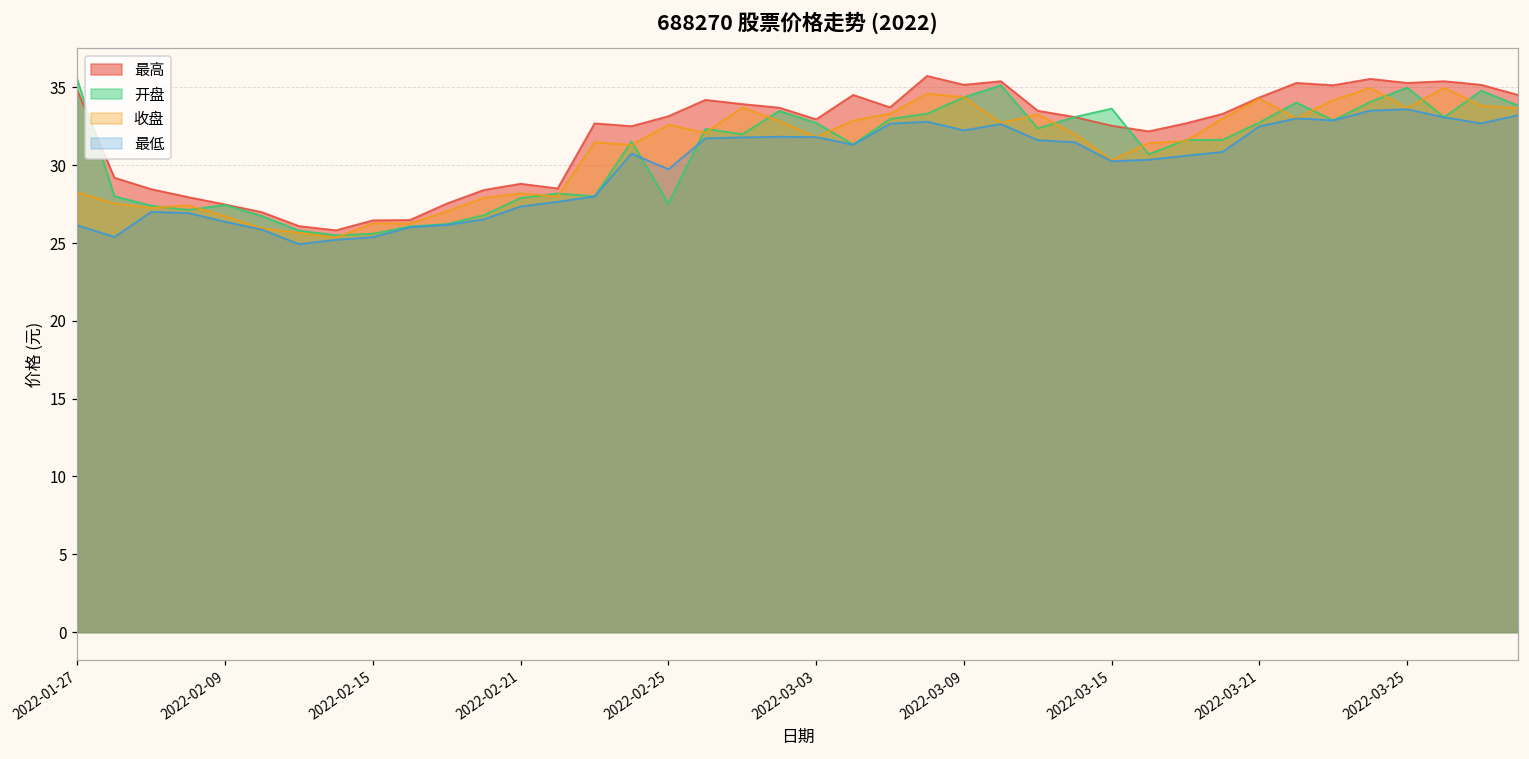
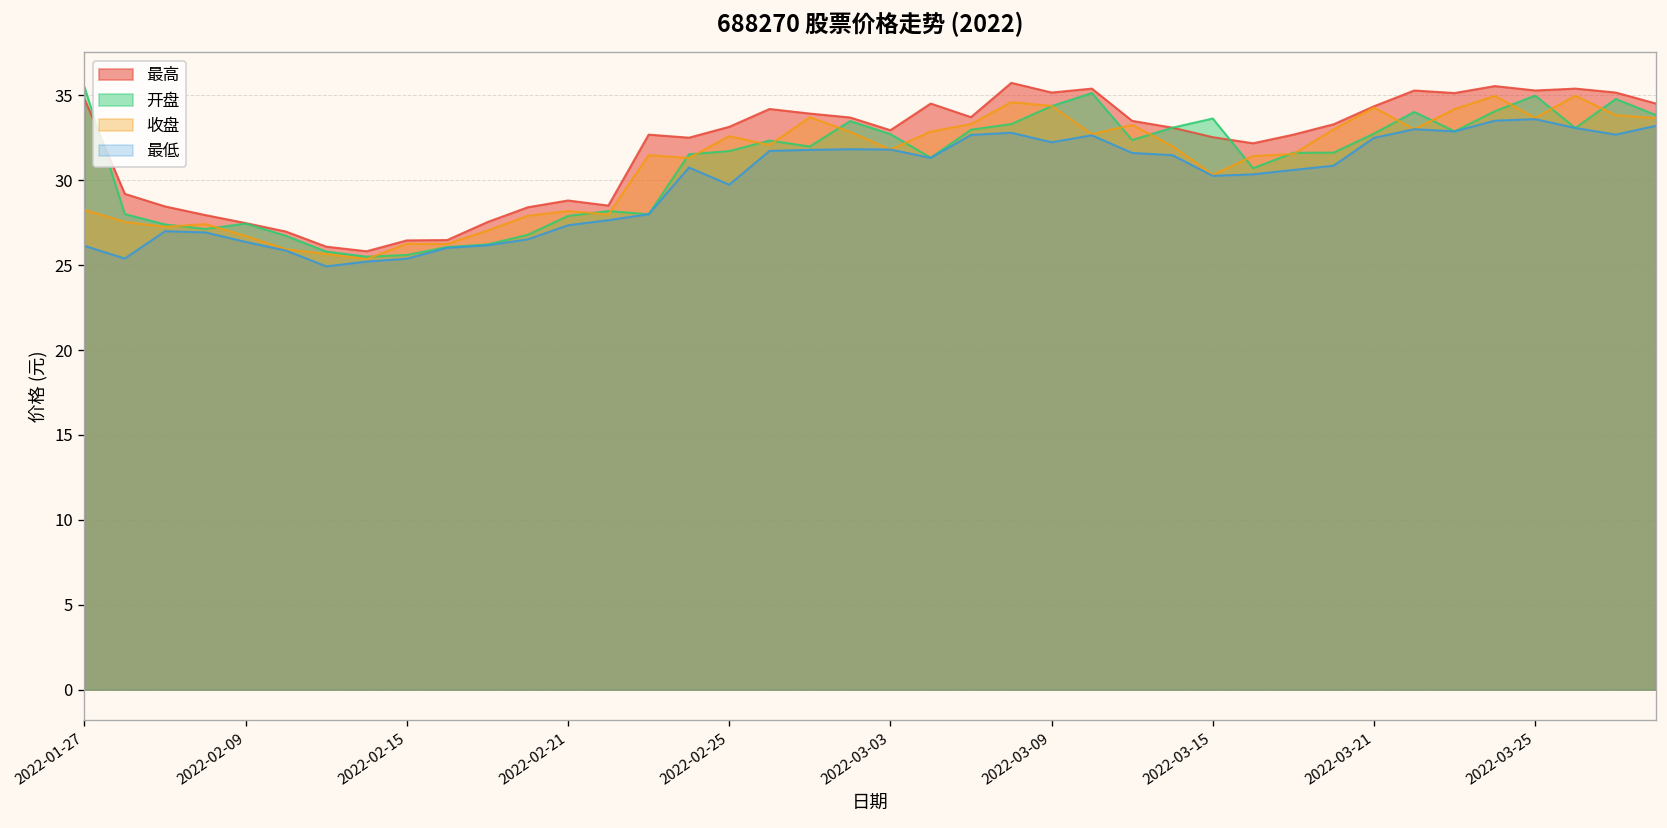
开盘, 2022-02-25: 27.5 -> 31.7
